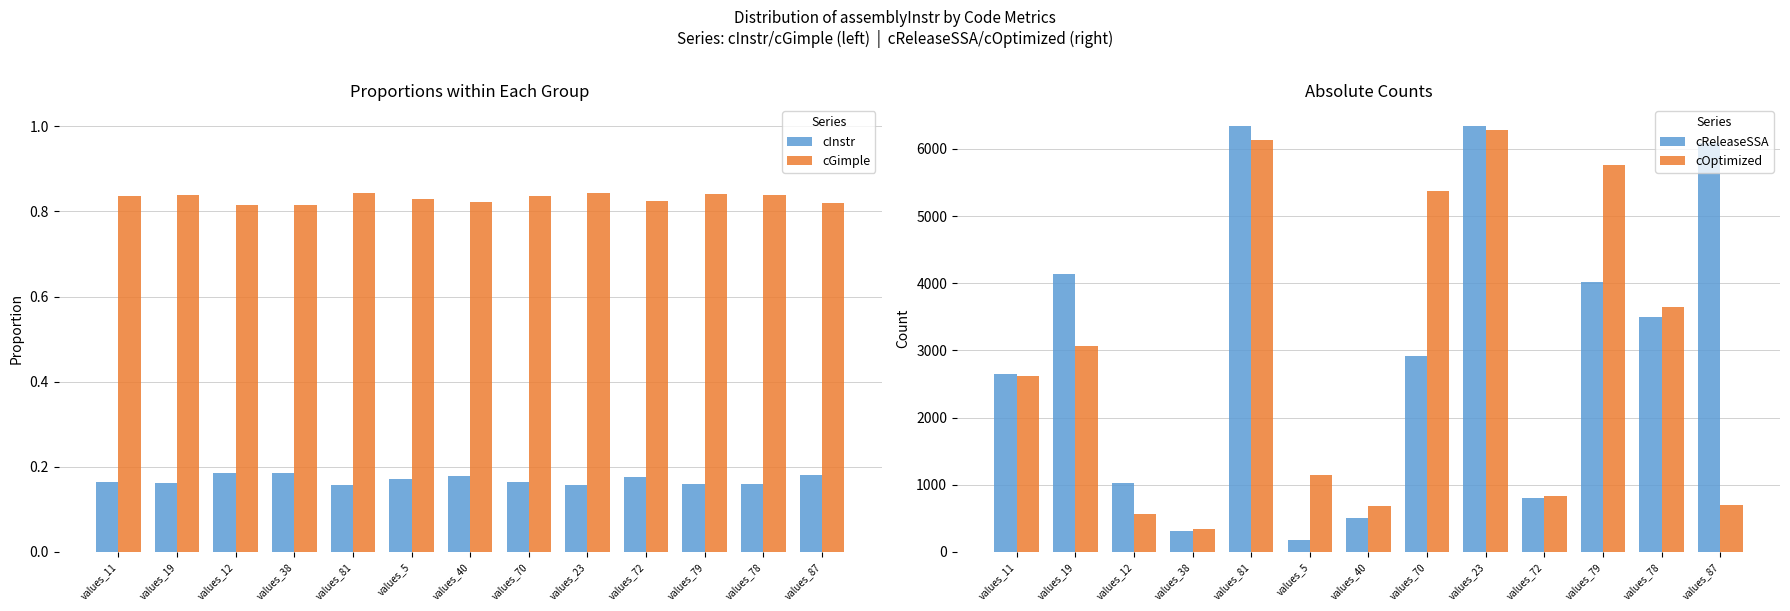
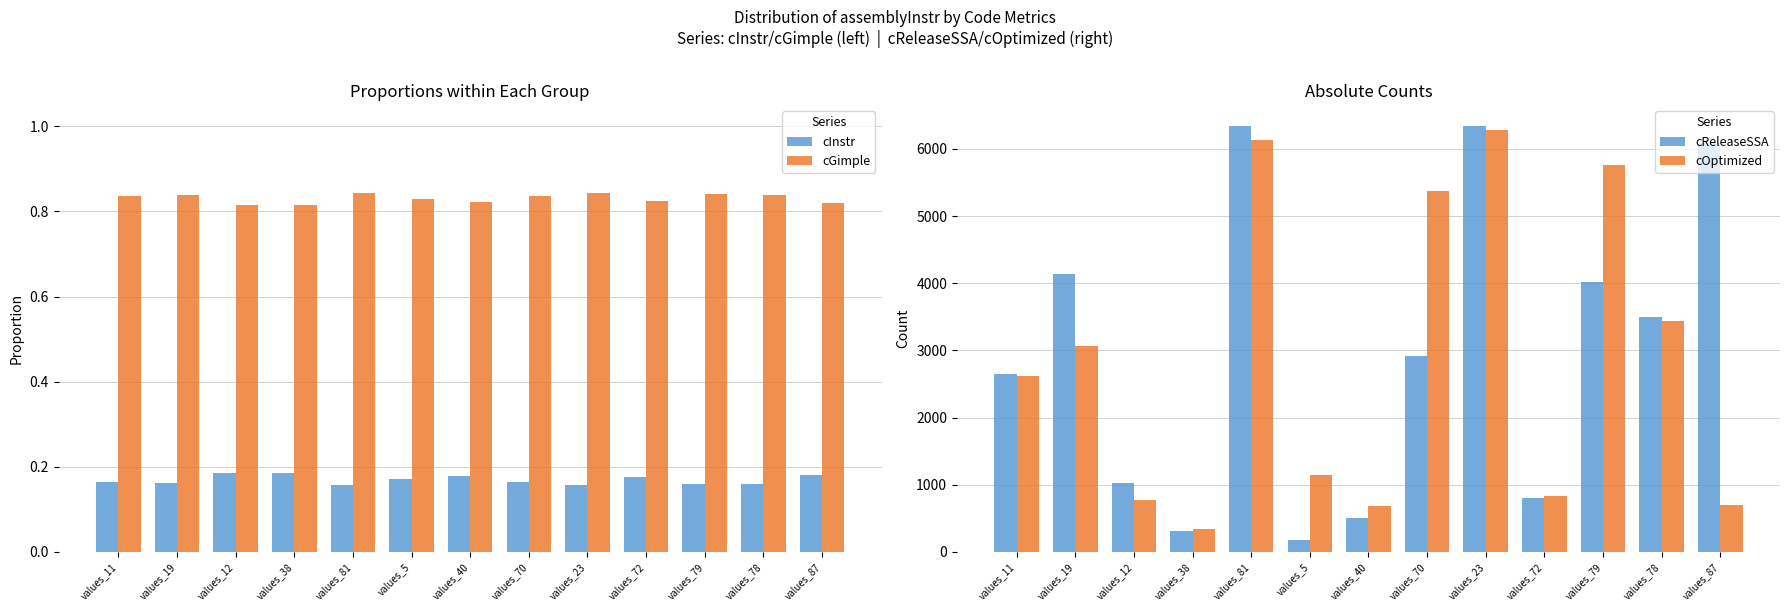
Absolute Counts, cOptimized, values_12: 600 -> 800
Absolute Counts, cOptimized, values_78: 3700 -> 3400
